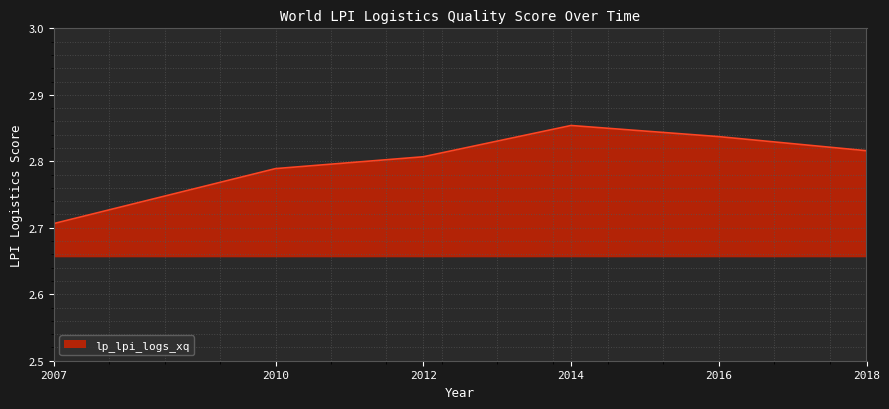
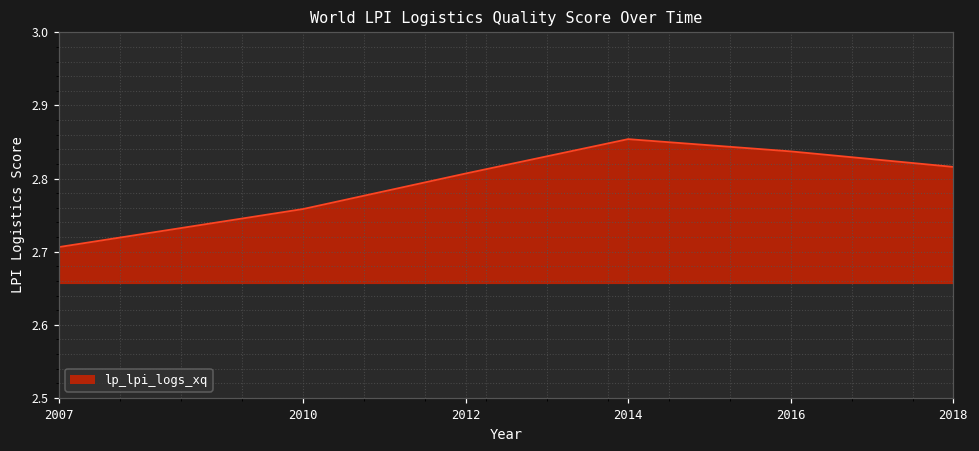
2010: 2.79 -> 2.76
